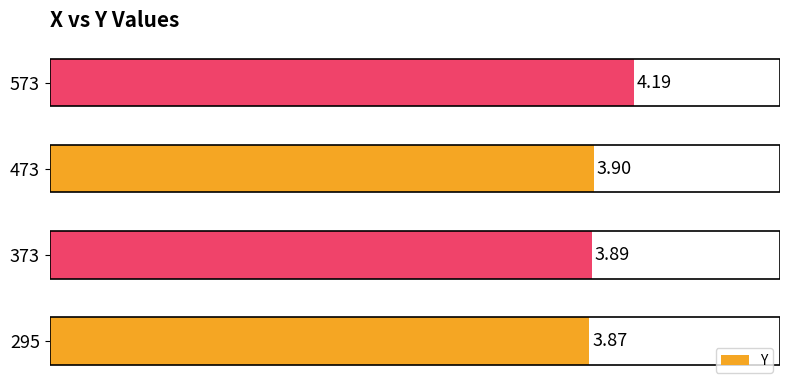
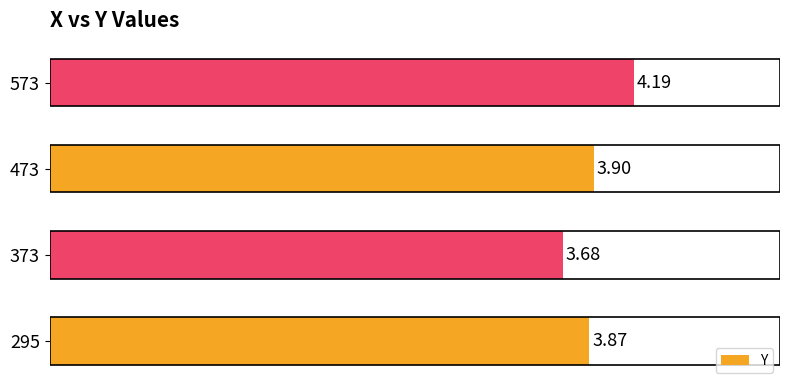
373: 3.89 -> 3.68
